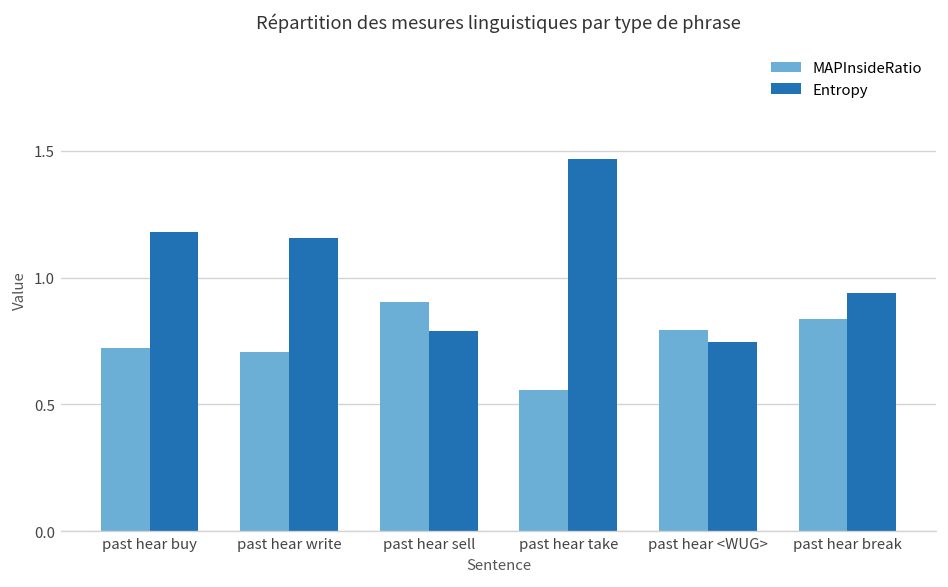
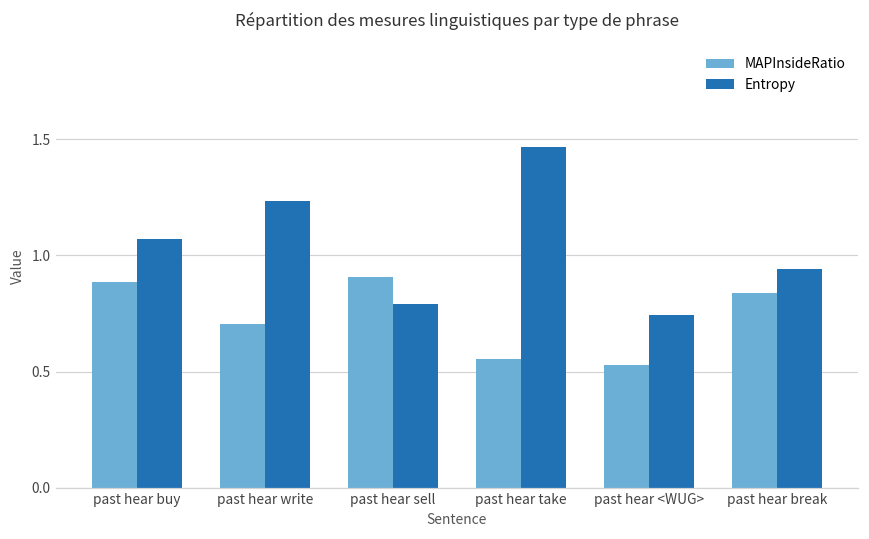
MAPInsideRatio, past hear buy: 0.72 -> 0.88
Entropy, past hear buy: 1.18 -> 1.07
Entropy, past hear write: 1.16 -> 1.23
MAPInsideRatio, past hear <WUG>: 0.79 -> 0.53
